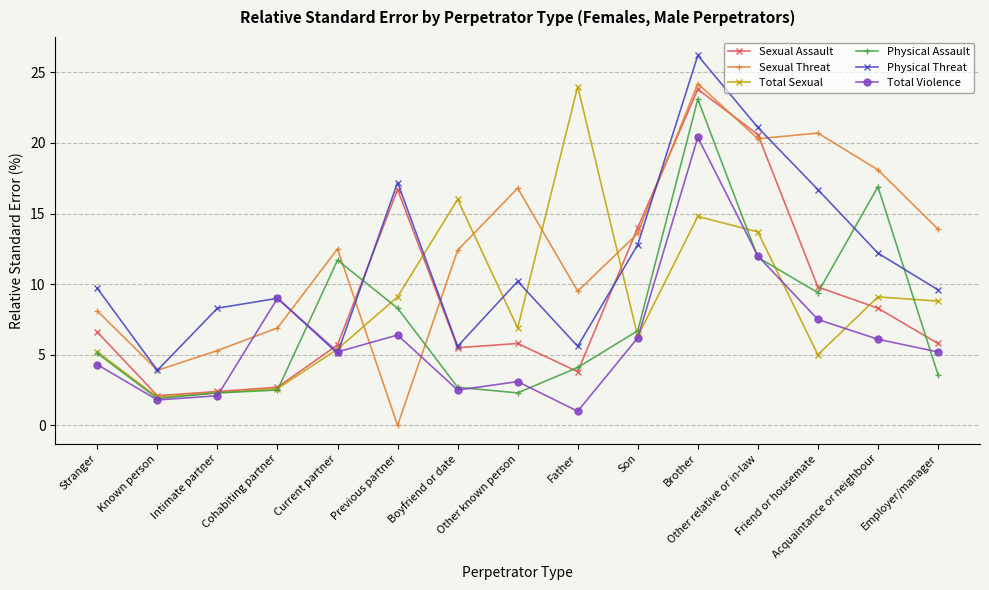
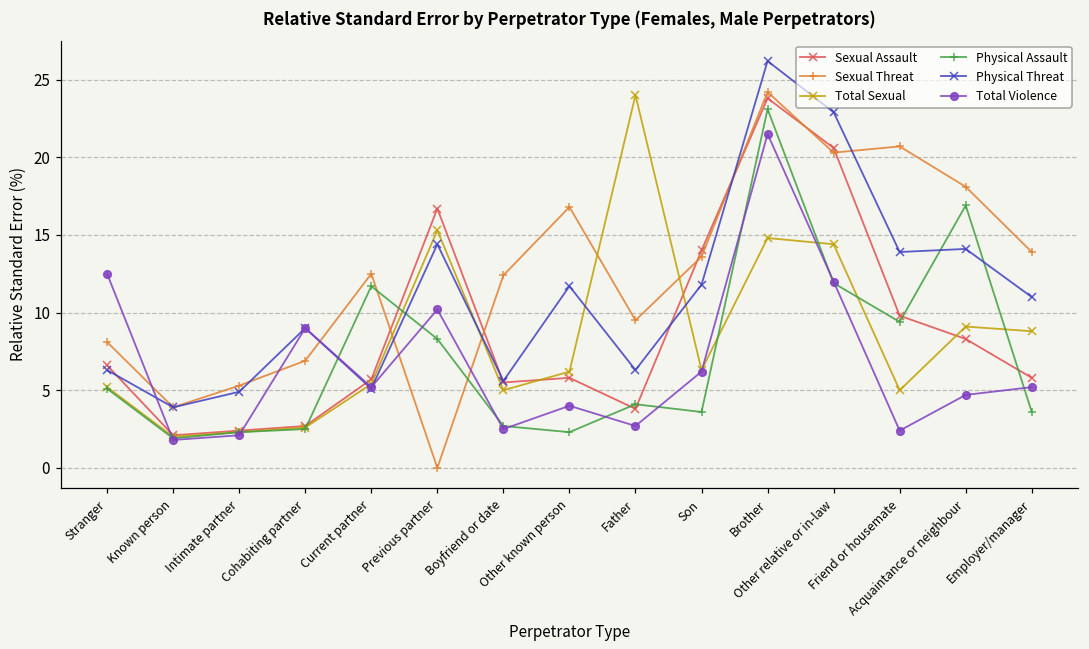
Physical Threat, Stranger: 9.7 -> 6.3
Total Violence, Stranger: 4.3 -> 12.5
Physical Threat, Intimate partner: 8.3 -> 4.9
Total Sexual, Previous partner: 9.1 -> 15.3
Physical Threat, Previous partner: 17.2 -> 14.4
Total Violence, Previous partner: 6.4 -> 10.2
Total Sexual, Boyfriend or date: 16 -> 5
Total Sexual, Other known person: 6.9 -> 6.2
Physical Threat, Other known person: 10.2 -> 11.7
Total Violence, Other known person: 3.1 -> 4.0
Physical Threat, Father: 5.6 -> 6.3
Total Violence, Father: 1.0 -> 2.7
Physical Assault, Son: 6.7 -> 3.6
Physical Threat, Son: 12.8 -> 11.8
Total Violence, Brother: 20.4 -> 21.5
Total Sexual, Other relative or in-law: 13.7 -> 14.4
Physical Threat, Other relative or in-law: 21.1 -> 22.9
Physical Threat, Friend or housemate: 16.7 -> 13.9
Total Violence, Friend or housemate: 7.5 -> 2.4
Physical Threat, Acquaintance or neighbour: 12.2 -> 14.1
Total Violence, Acquaintance or neighbour: 6.1 -> 4.7
Physical Threat, Employer/manager: 9.6 -> 11.0
